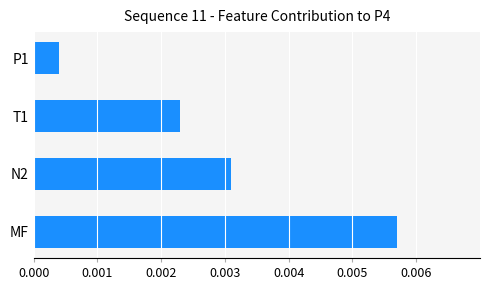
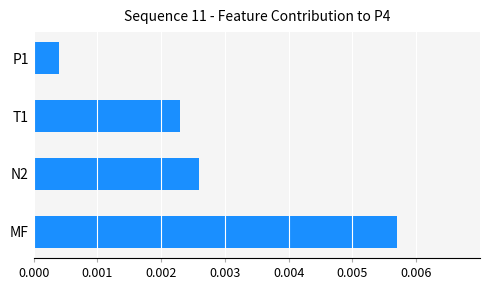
N2: 0.0031 -> 0.0026
